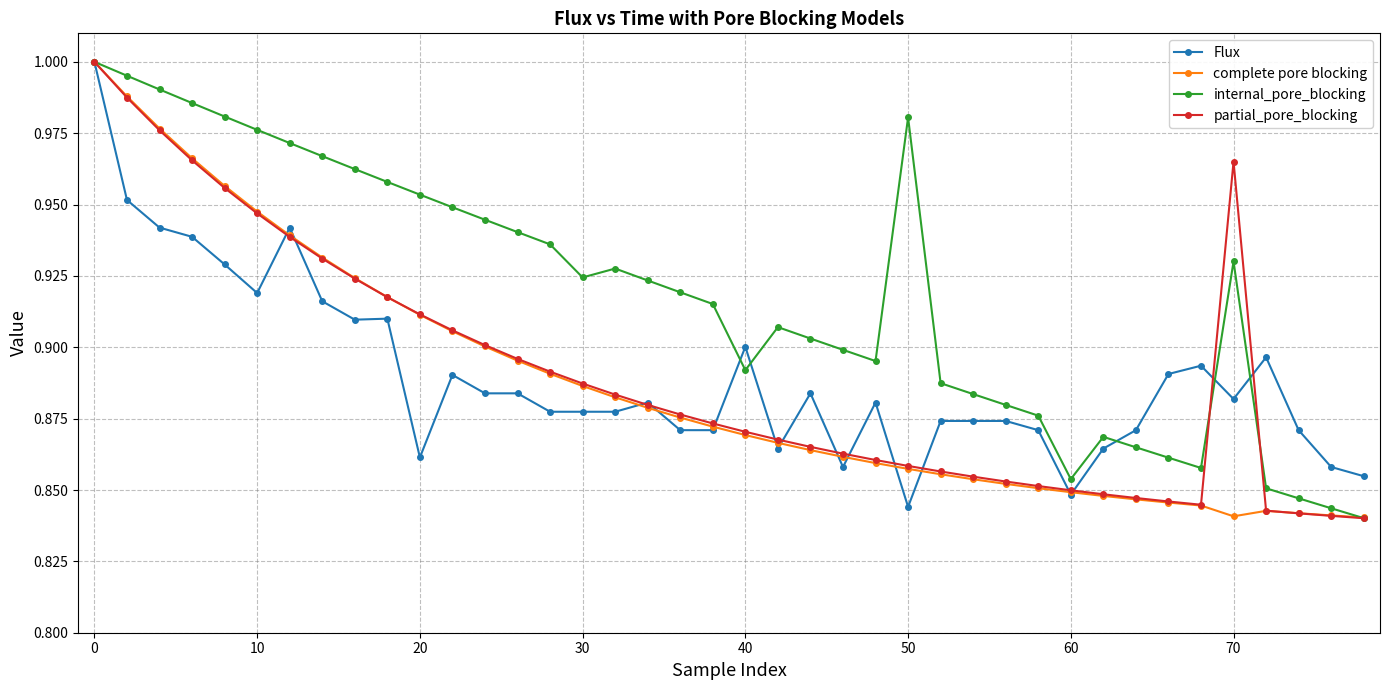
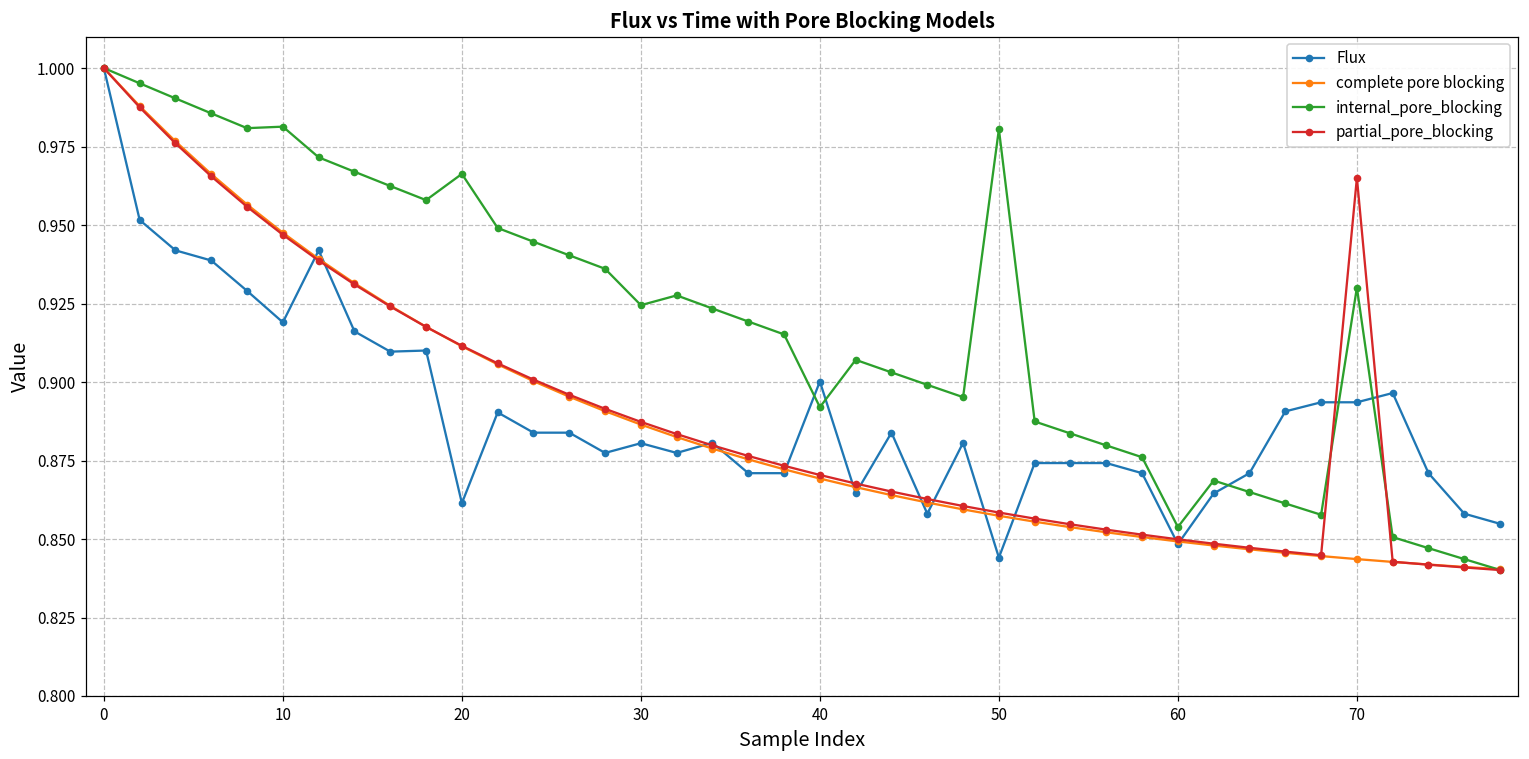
internal_pore_blocking, 10: 0.976 -> 0.981
internal_pore_blocking, 20: 0.953 -> 0.966
Flux, 30: 0.877 -> 0.881
Flux, 70: 0.882 -> 0.894
complete pore blocking, 70: 0.841 -> 0.844
